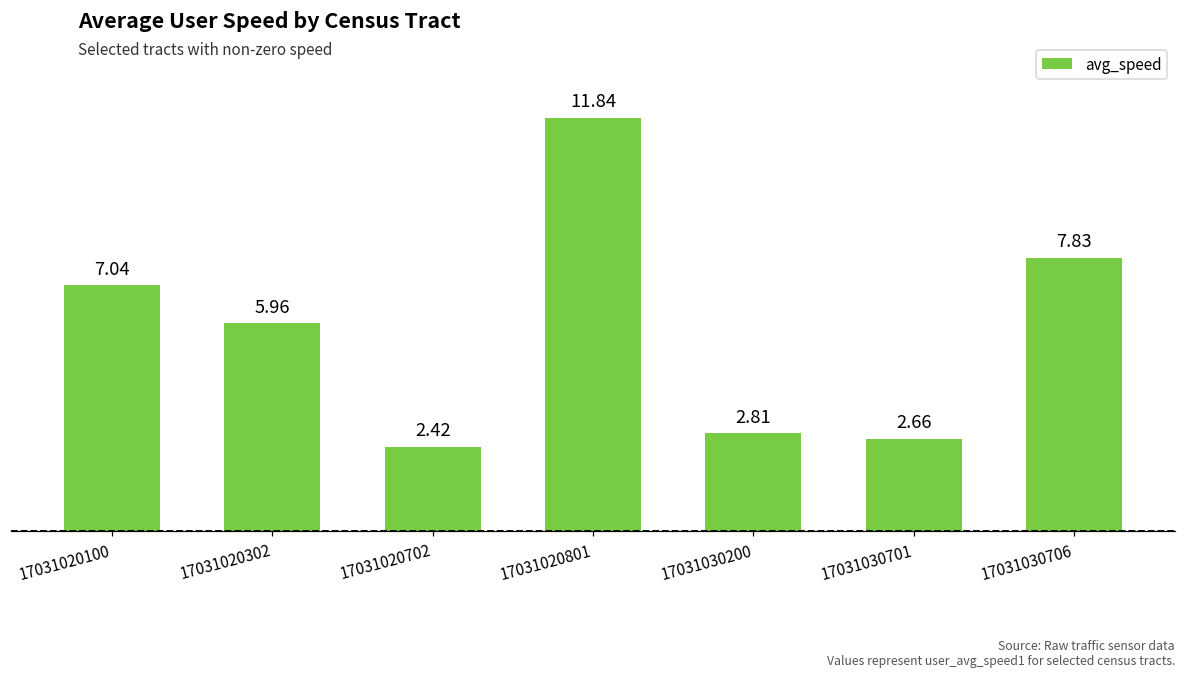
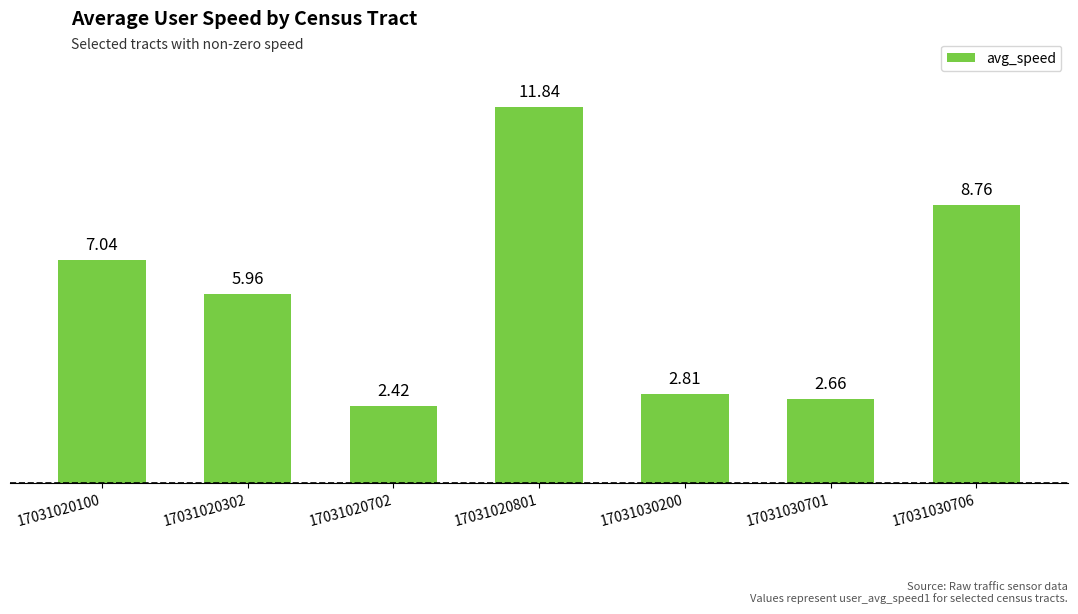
17031030706: 7.83 -> 8.76
